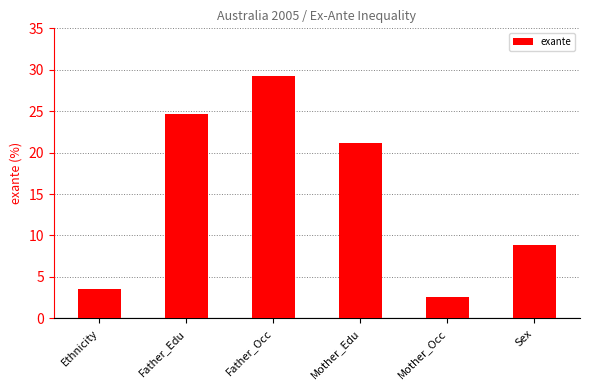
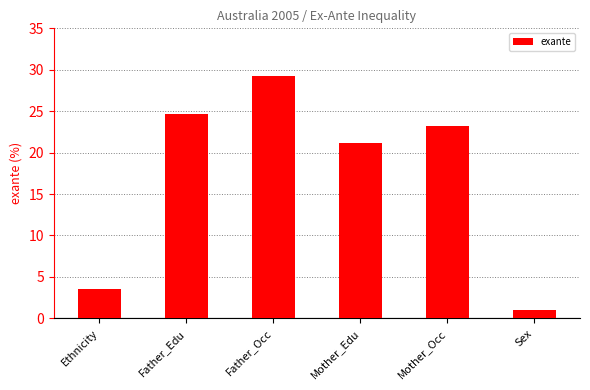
Mother_Occ: 3 -> 23
Sex: 9 -> 1
